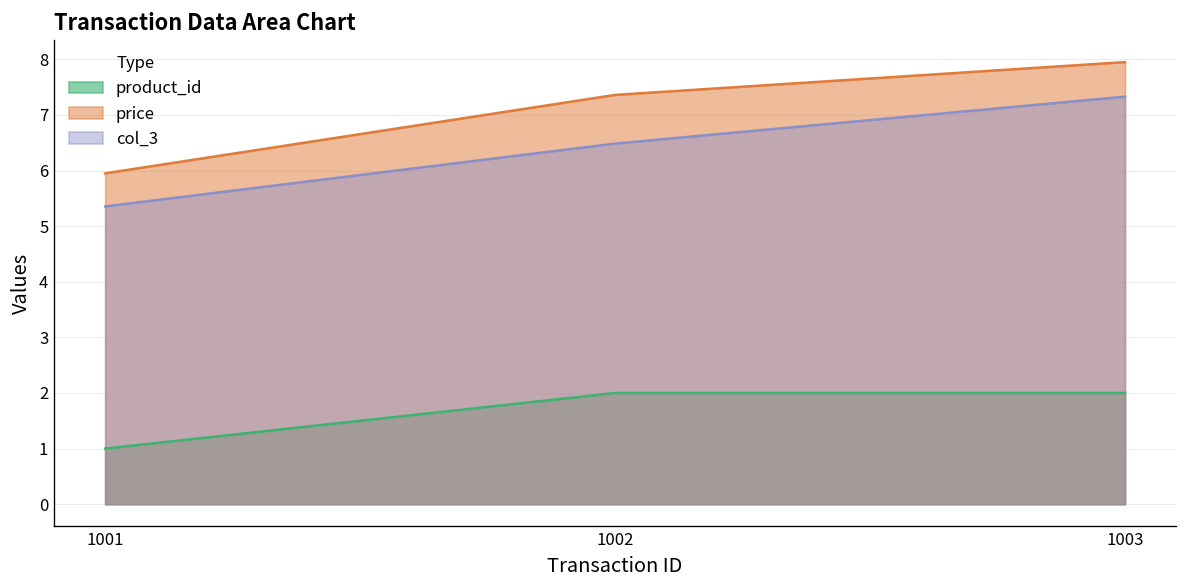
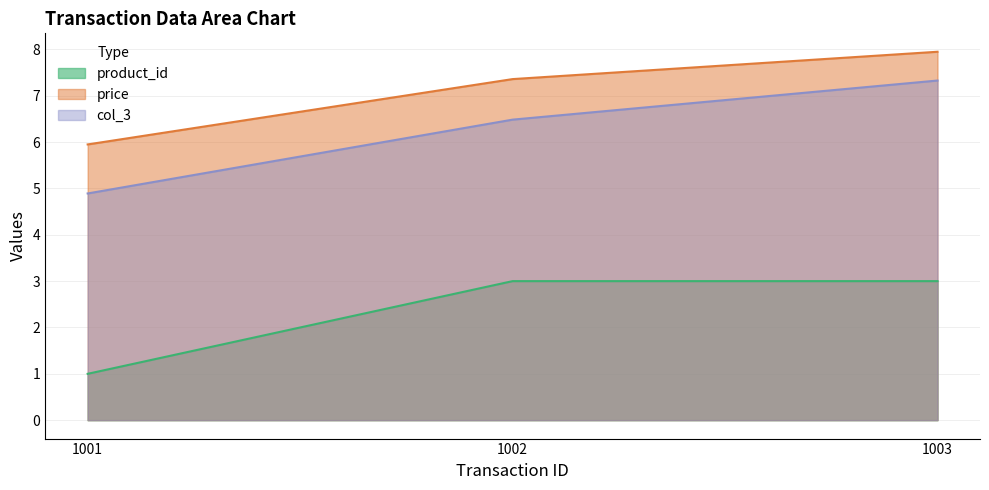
col_3, 1001: 5.4 -> 4.9
product_id, 1002: 2 -> 3
product_id, 1003: 2 -> 3
